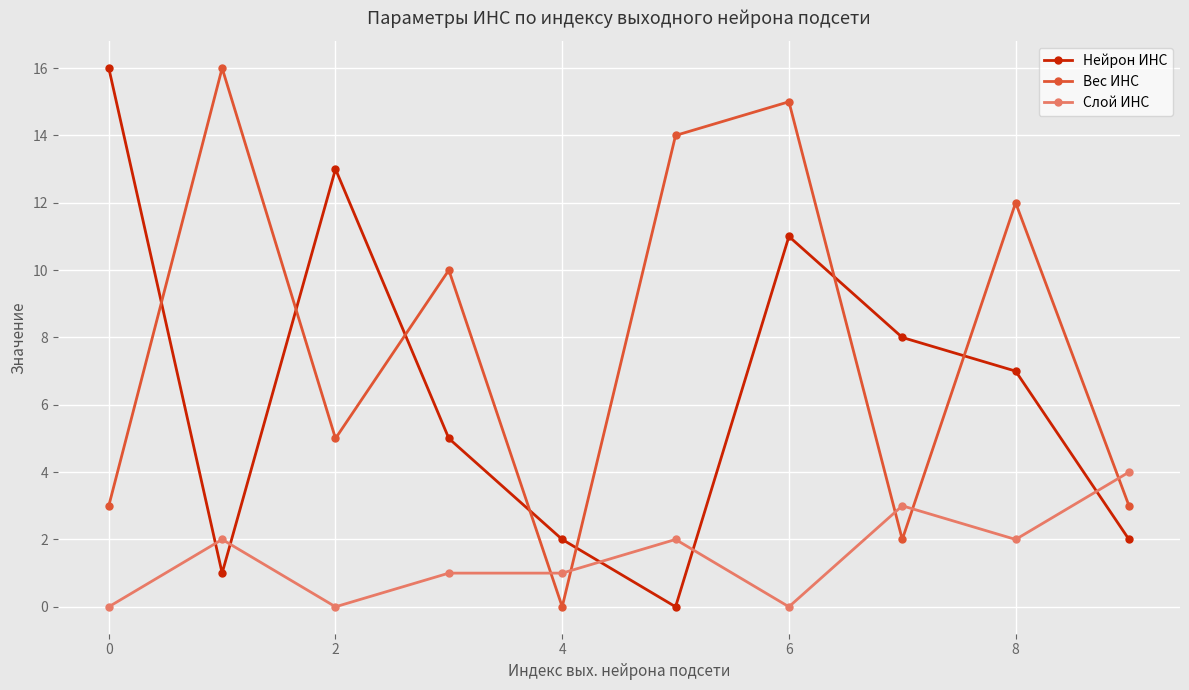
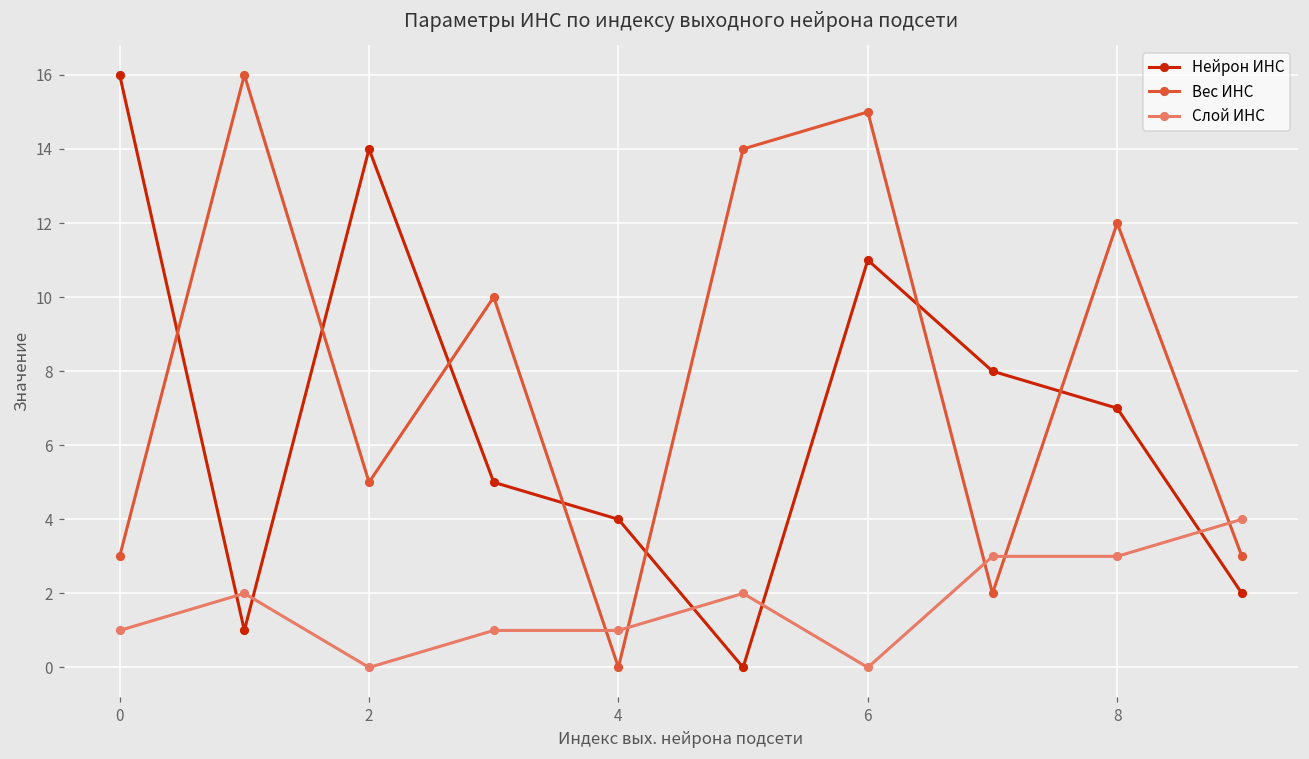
Слой ИНС, 0: 0 -> 1
Нейрон ИНС, 2: 13 -> 14
Нейрон ИНС, 4: 2 -> 4
Слой ИНС, 8: 2 -> 3
